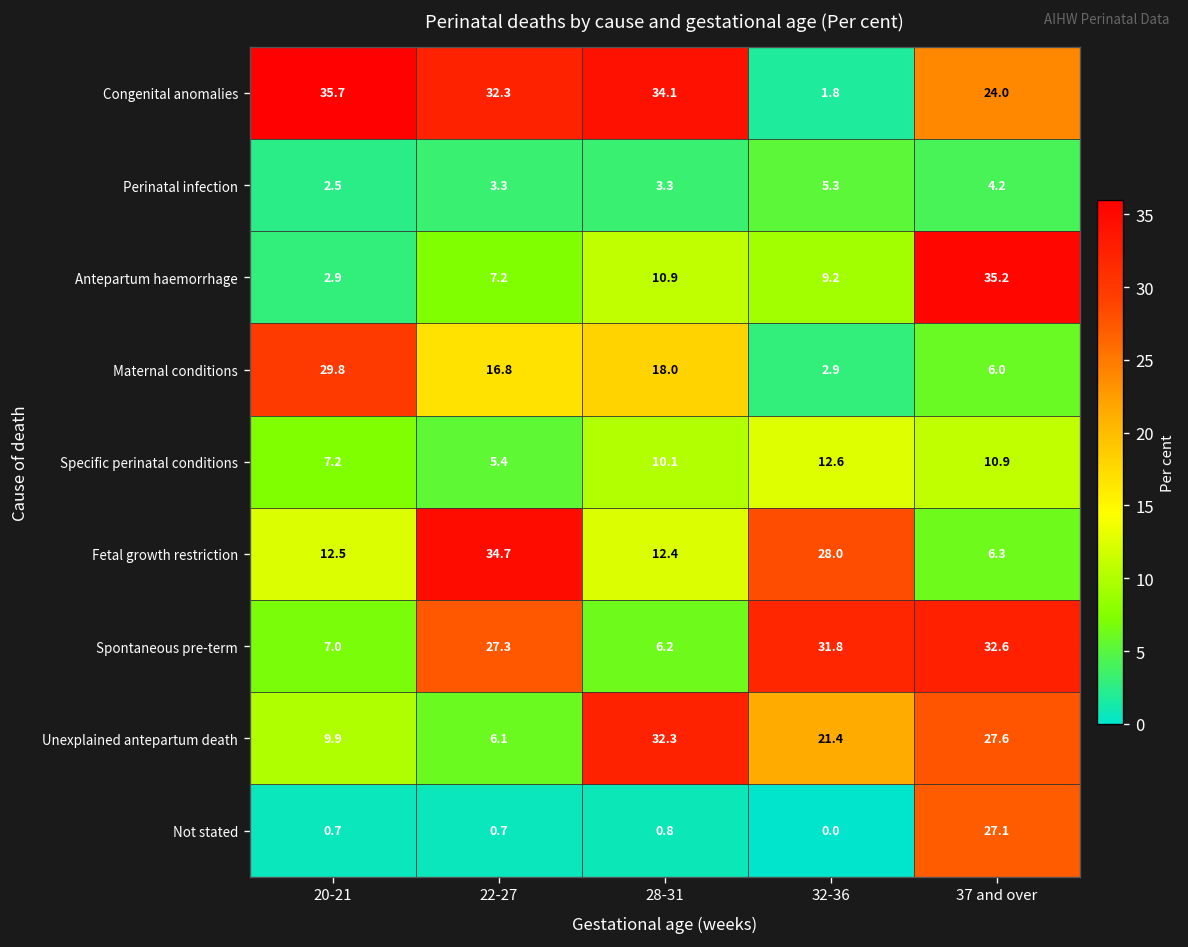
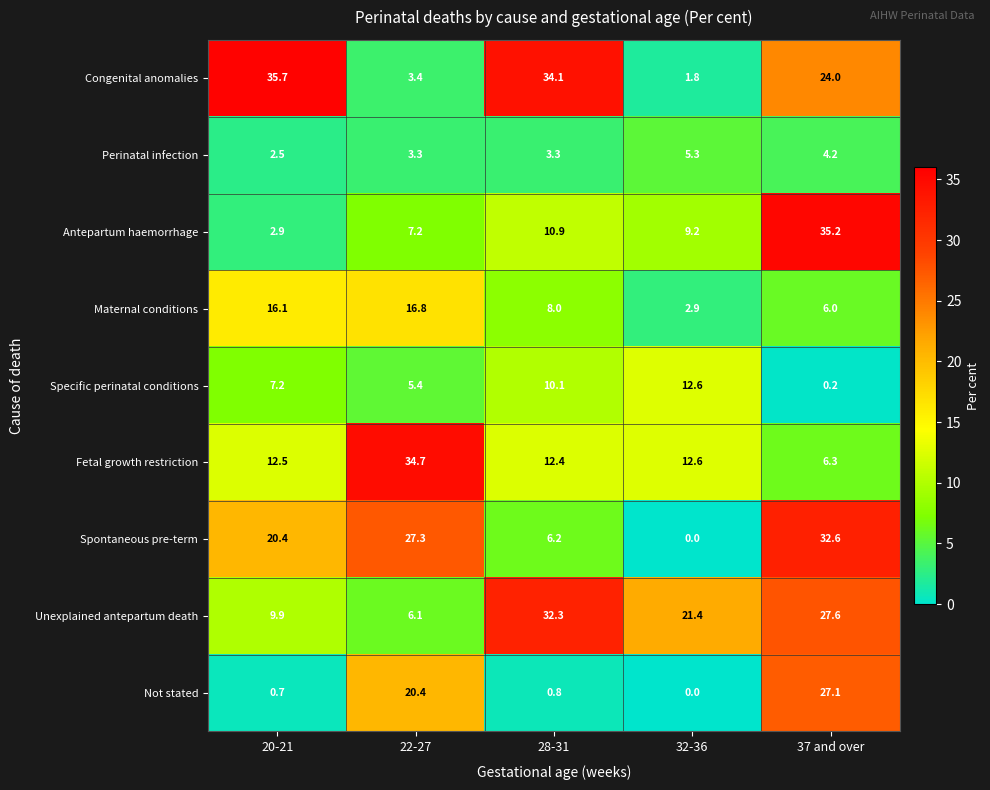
Congenital anomalies, 22-27: 32.3 -> 3.4
Maternal conditions, 20-21: 29.8 -> 16.1
Maternal conditions, 28-31: 18.0 -> 8.0
Specific perinatal conditions, 37 and over: 10.9 -> 0.2
Fetal growth restriction, 32-36: 28.0 -> 12.6
Spontaneous pre-term, 20-21: 7.0 -> 20.4
Spontaneous pre-term, 32-36: 31.8 -> 0.0
Not stated, 22-27: 0.7 -> 20.4
